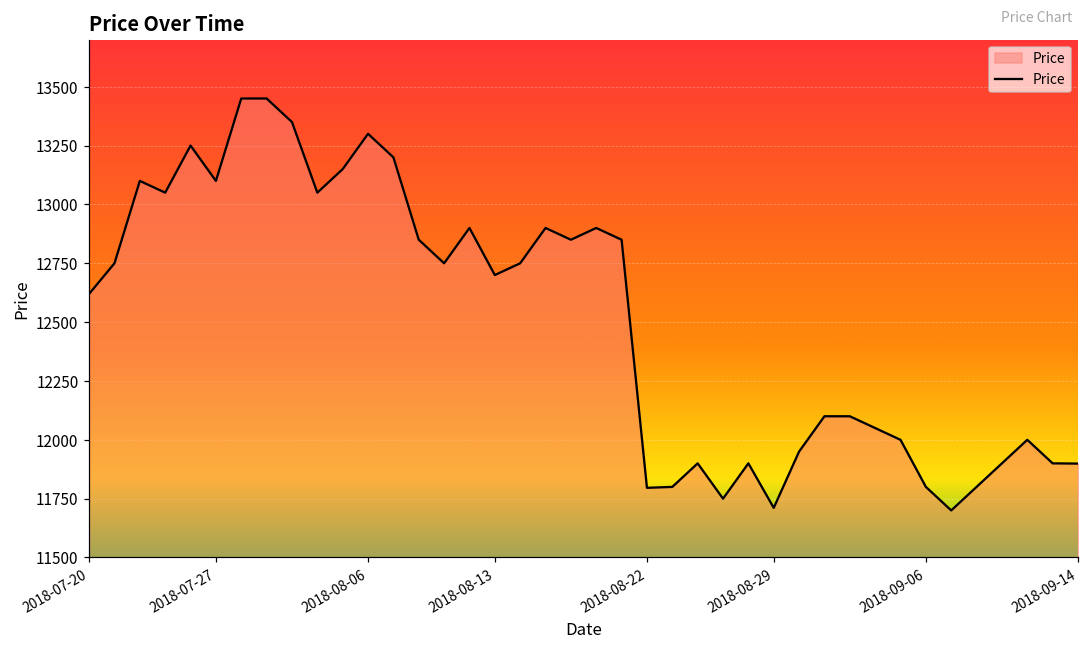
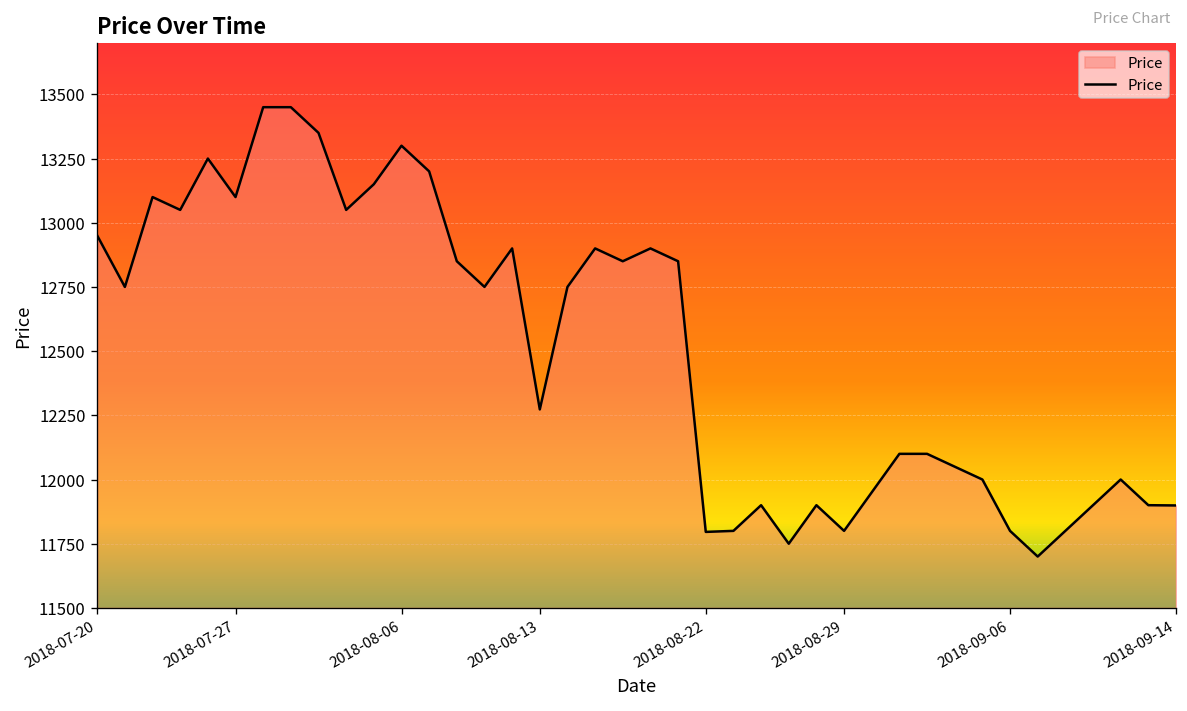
2018-07-20: 12620 -> 12950
2018-08-13: 12700 -> 12270
2018-08-29: 11710 -> 11800
